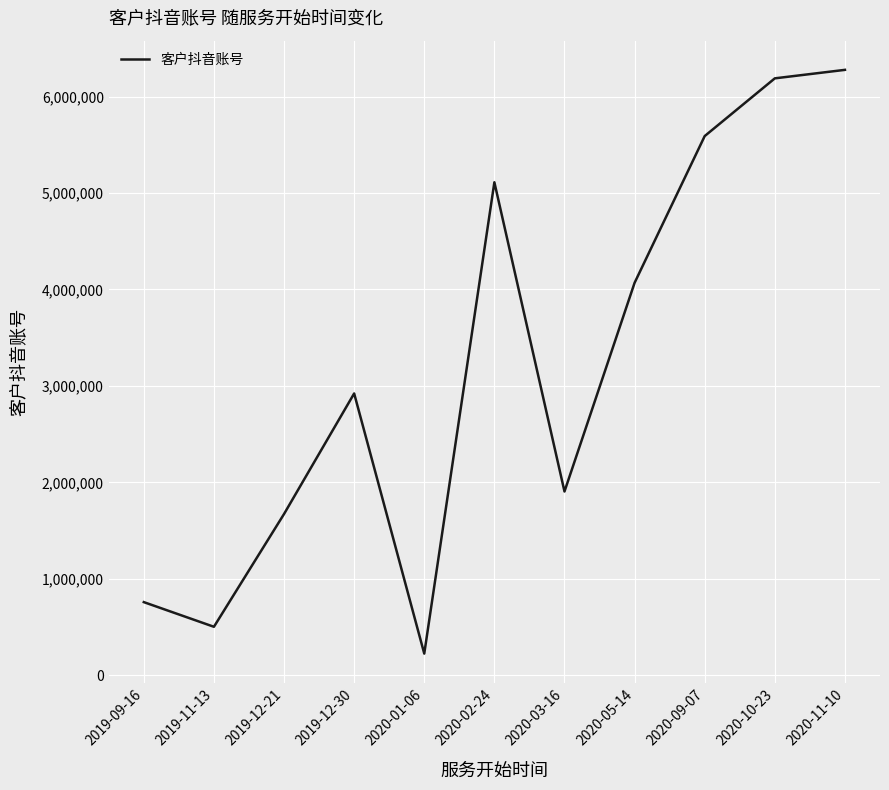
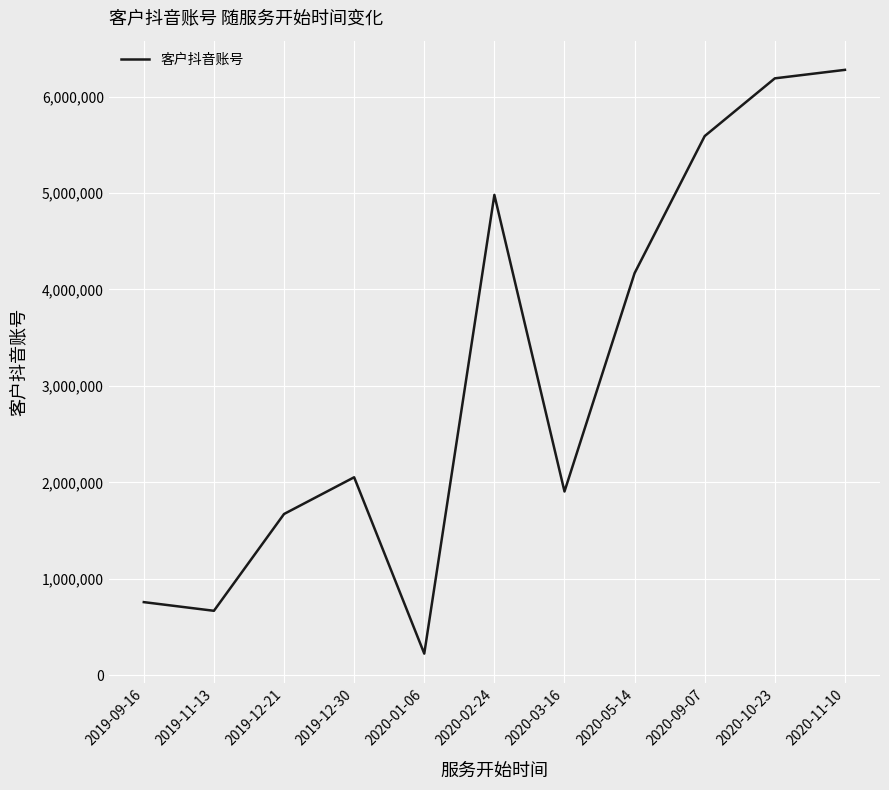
2019-11-13: 500,000 -> 700,000
2019-12-30: 2,900,000 -> 2,100,000
2020-02-24: 5,100,000 -> 5,000,000
2020-05-14: 4,100,000 -> 4,200,000
